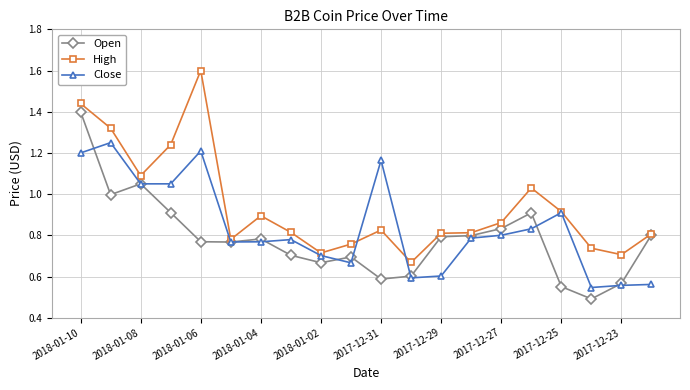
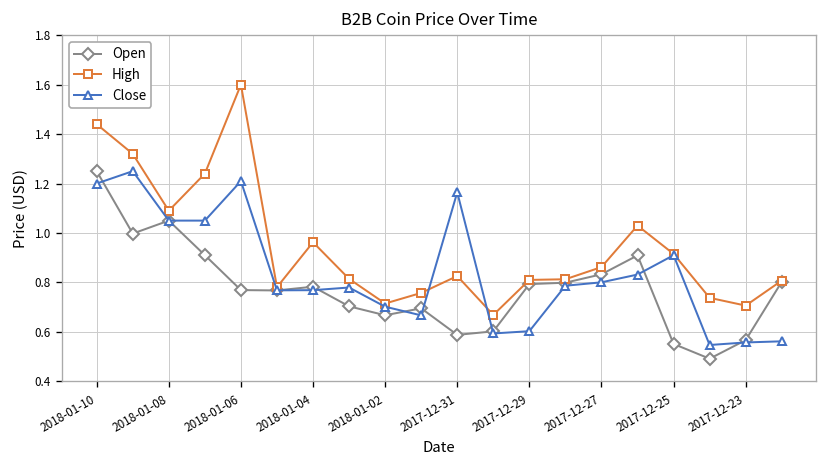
Open, 2018-01-10: 1.40 -> 1.25
High, 2018-01-04: 0.90 -> 0.96
